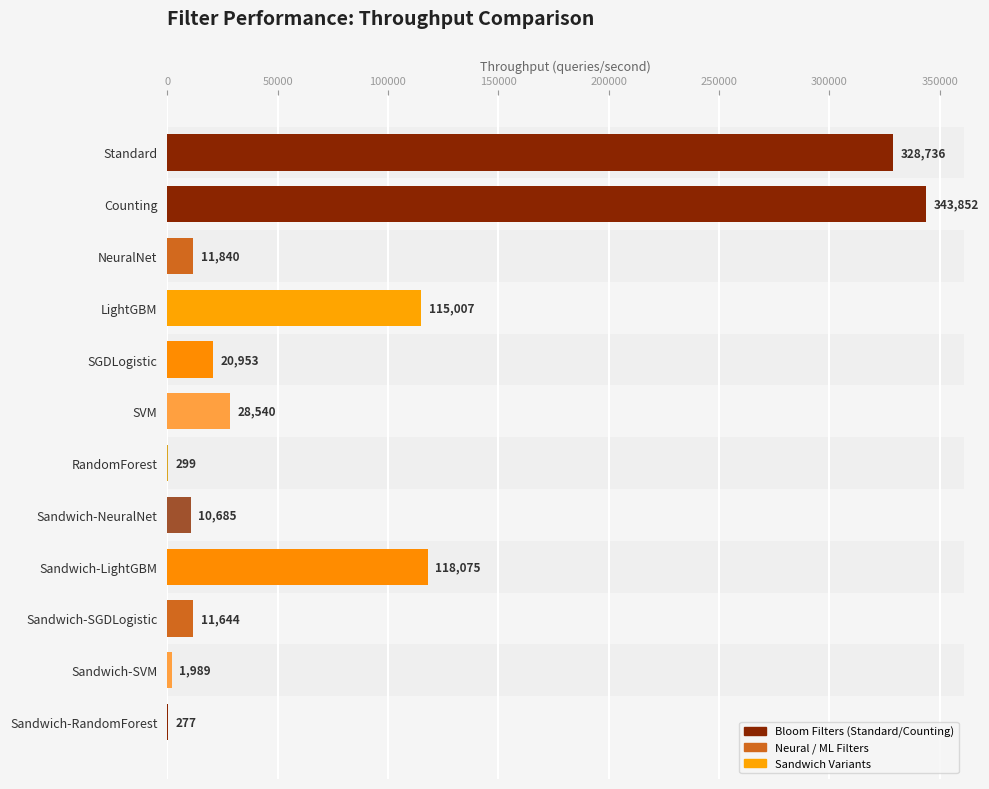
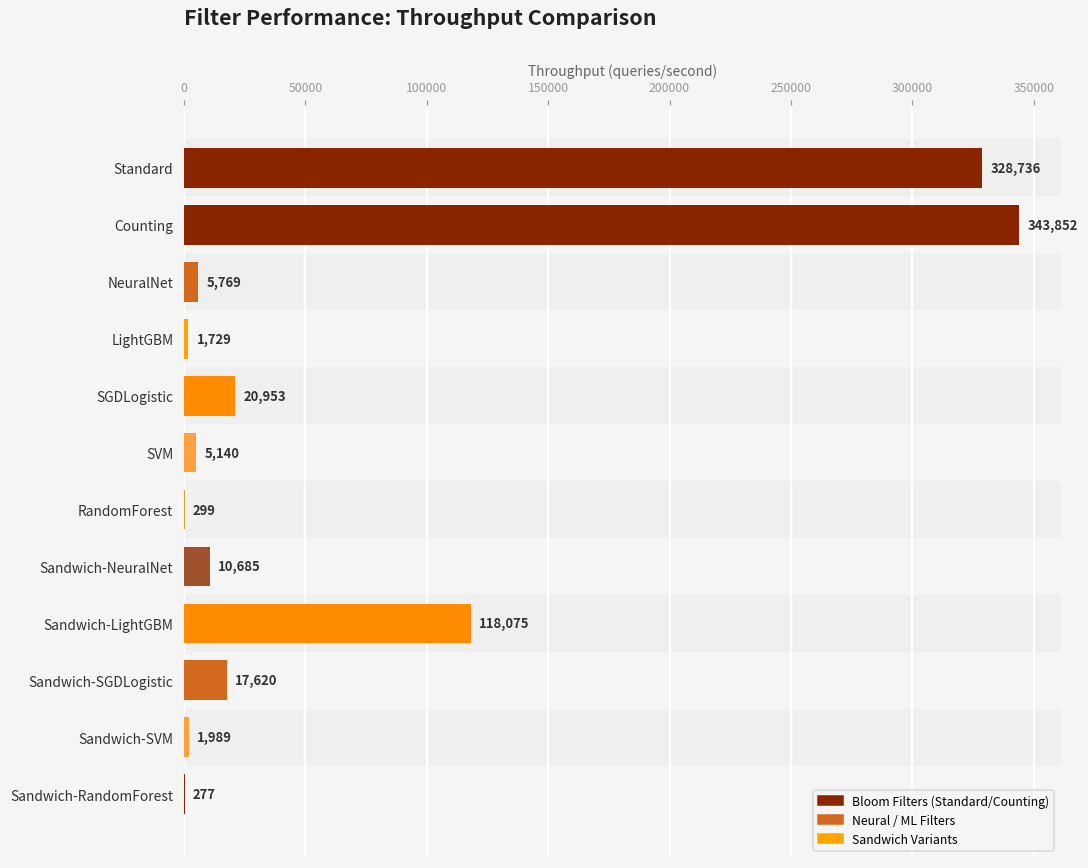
NeuralNet: 11,840 -> 5,769
LightGBM: 115,007 -> 1,729
SVM: 28,540 -> 5,140
Sandwich-SGDLogistic: 11,644 -> 17,620
